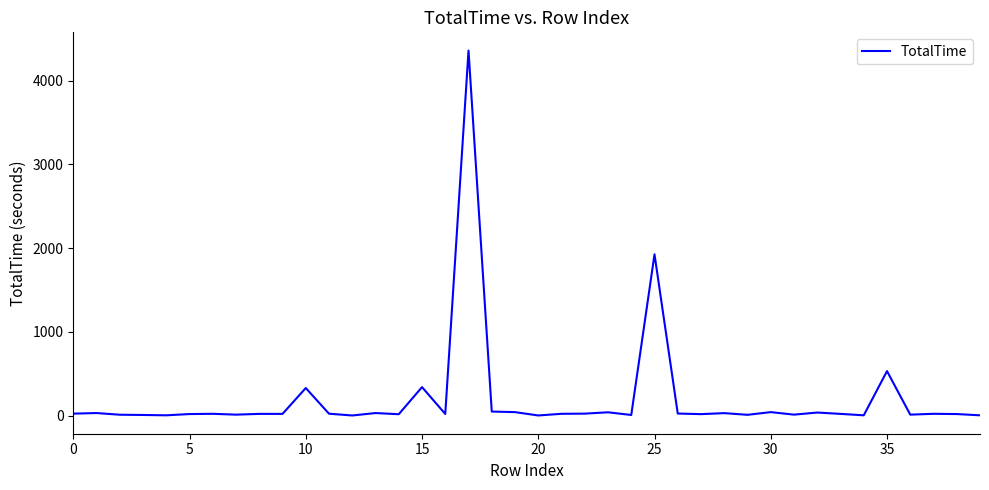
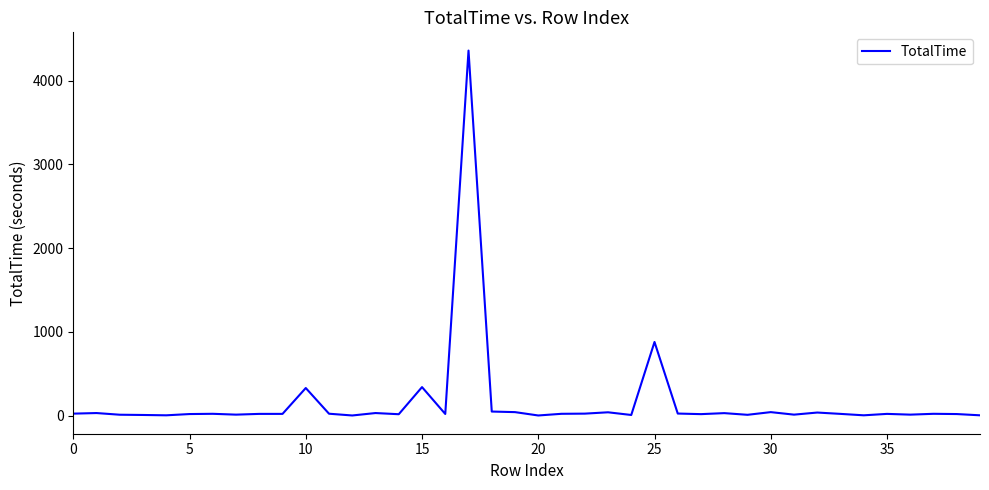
25: 1900 -> 900
35: 500 -> 0
